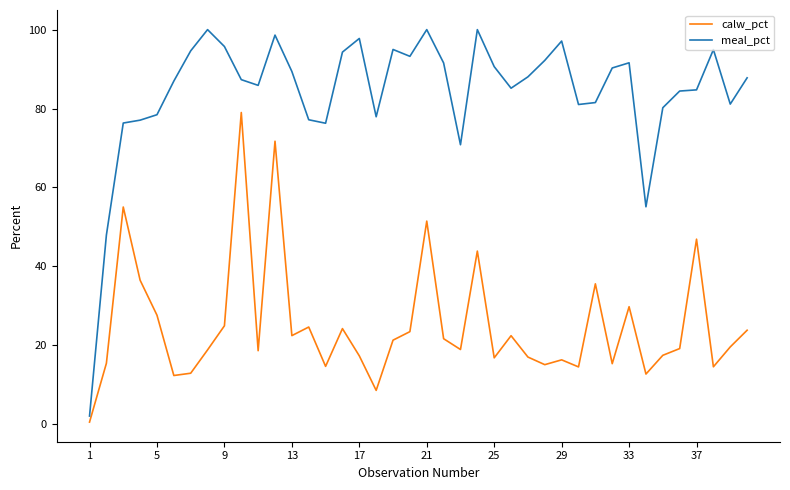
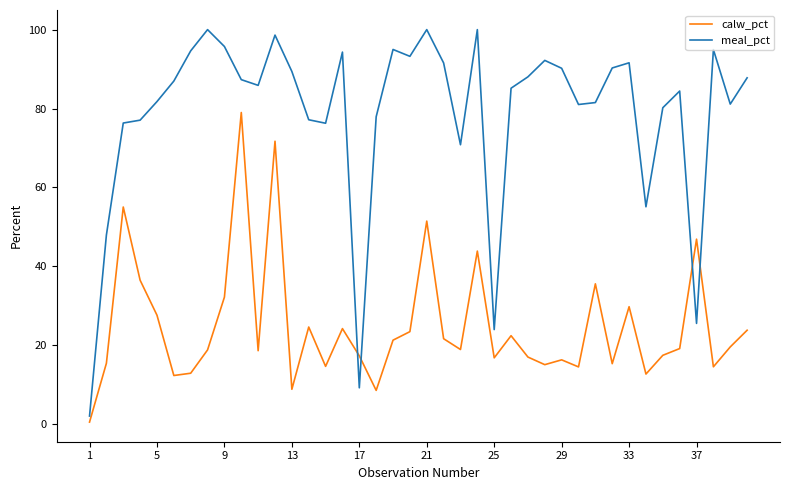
meal_pct, 5: 78 -> 82
calw_pct, 9: 25 -> 32
calw_pct, 13: 22 -> 9
meal_pct, 17: 98 -> 9
meal_pct, 25: 91 -> 24
meal_pct, 29: 97 -> 90
meal_pct, 37: 85 -> 26
